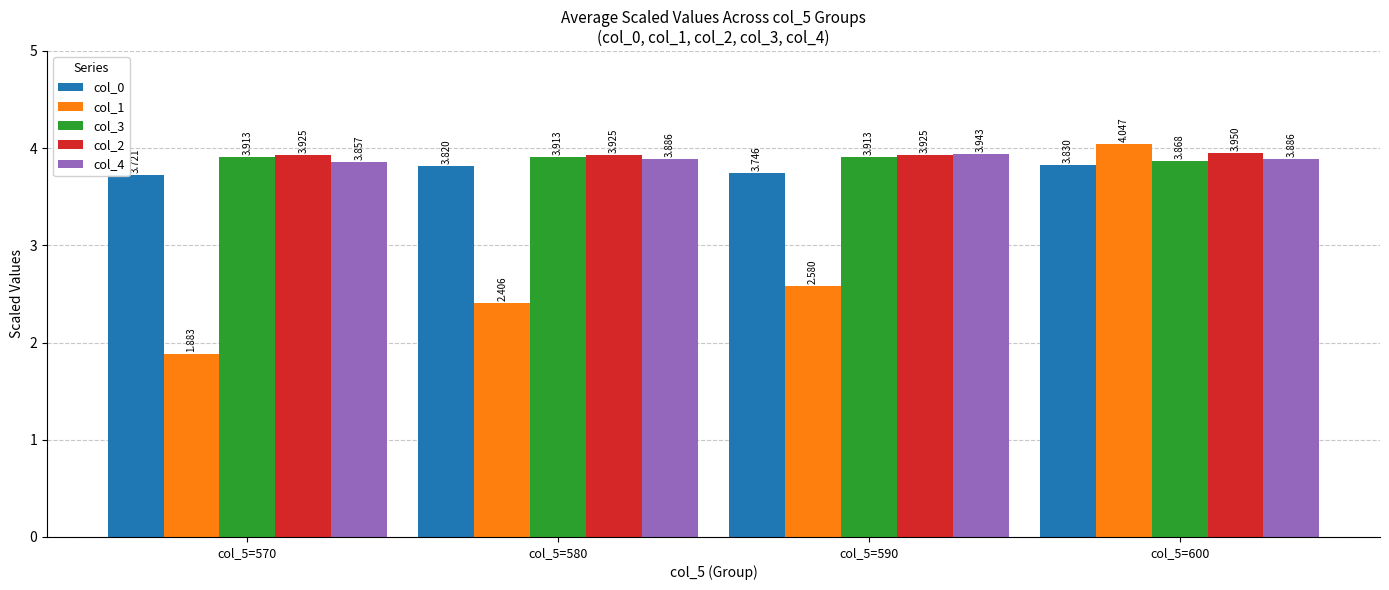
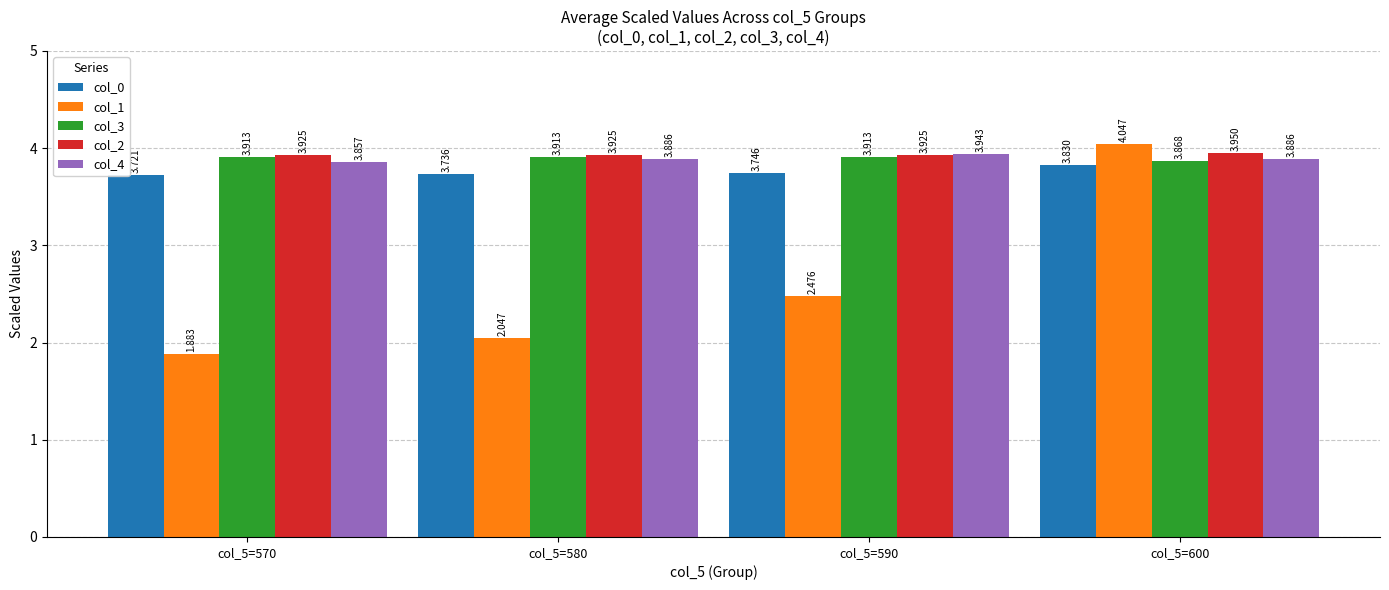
col_0, col_5=580: 3.820 -> 3.736
col_1, col_5=580: 2.406 -> 2.047
col_1, col_5=590: 2.580 -> 2.476
